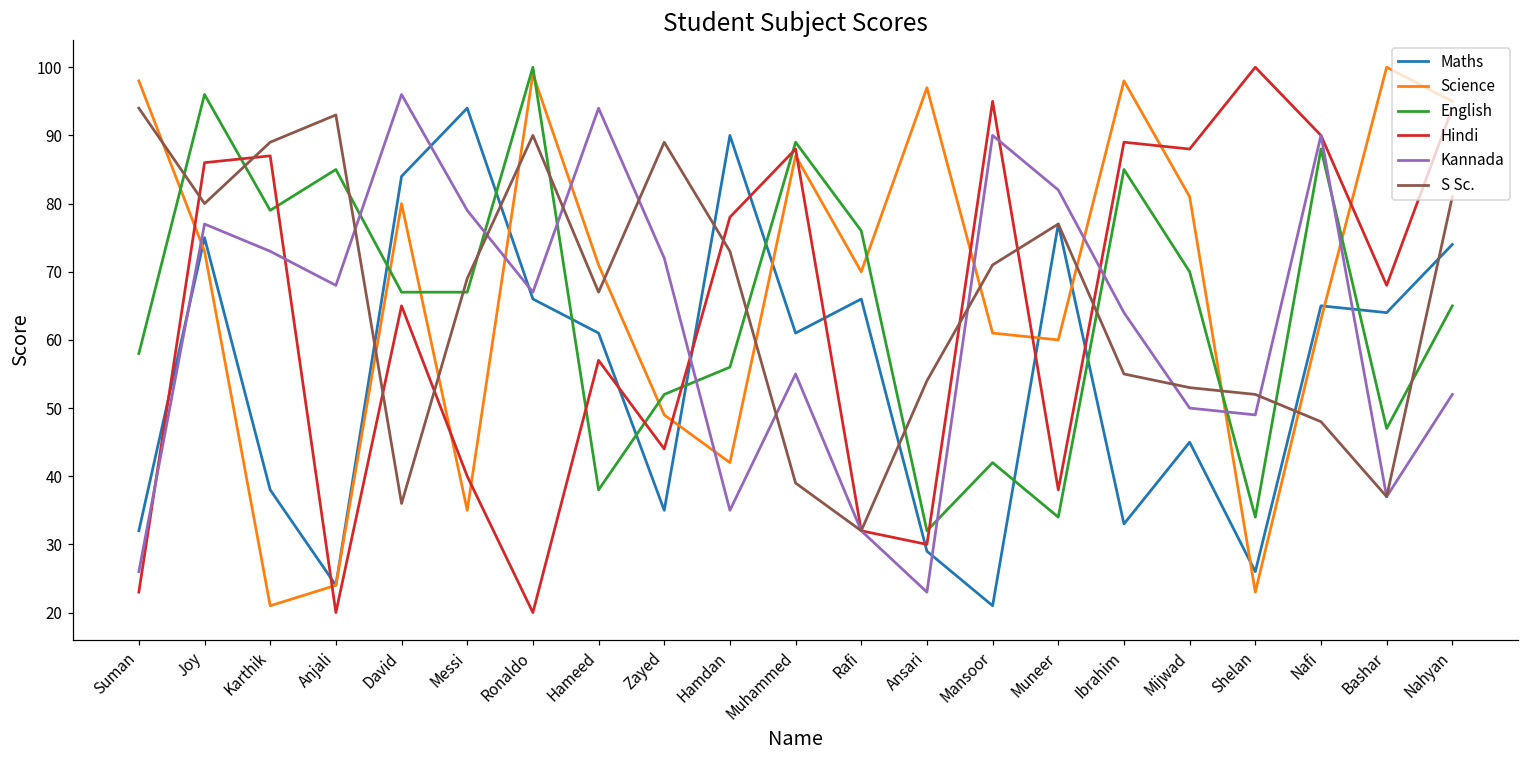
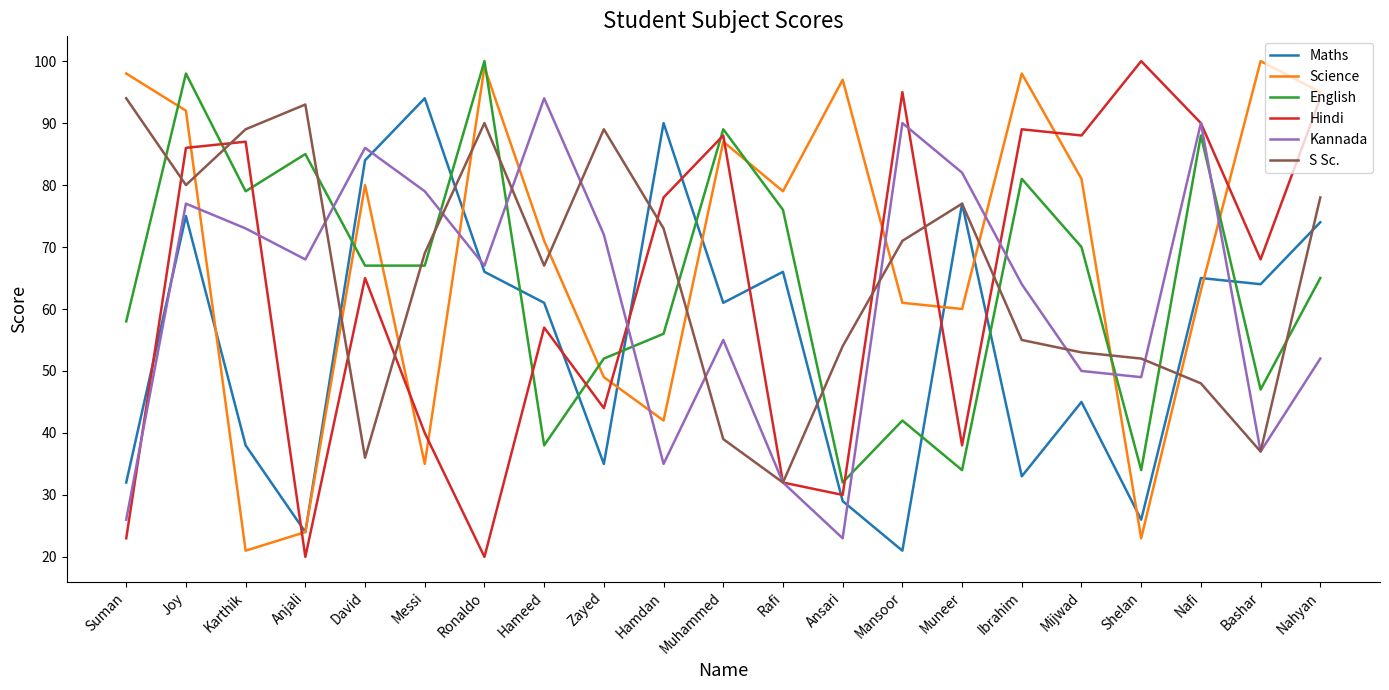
Science, Joy: 73 -> 92
English, Joy: 96 -> 98
Kannada, David: 96 -> 86
Science, Rafi: 70 -> 79
English, Ibrahim: 85 -> 81
S Sc., Nahyan: 81 -> 78
